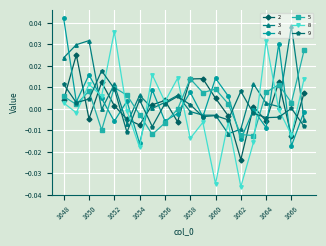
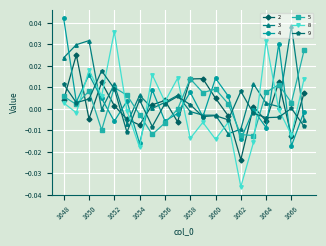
8, 1650: 0.011 -> 0.018
8, 1660: -0.035 -> -0.014
